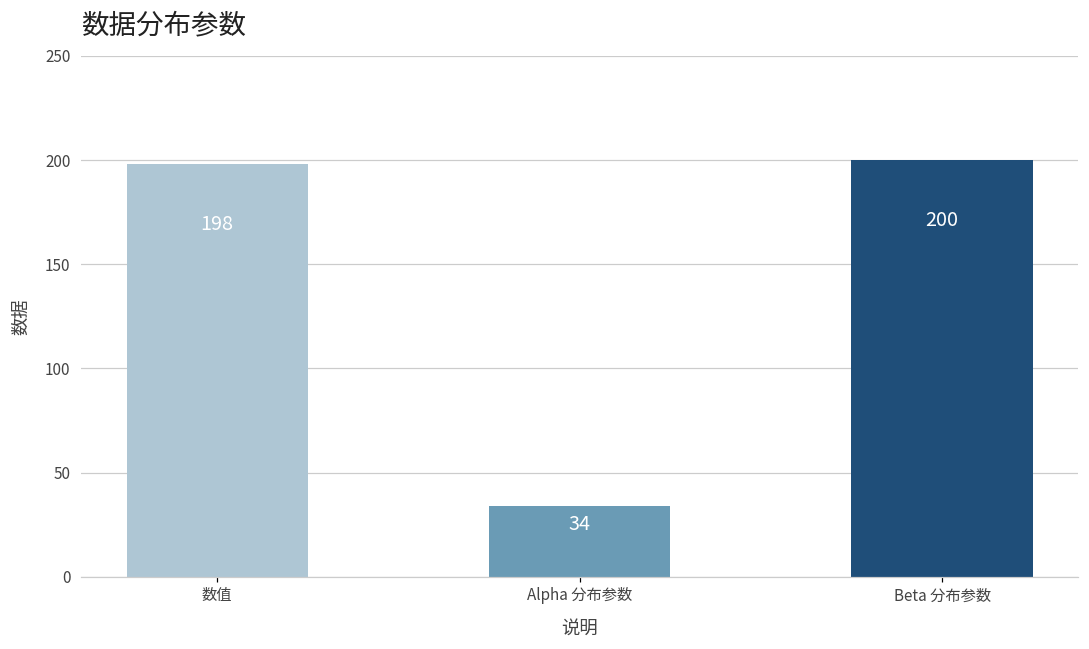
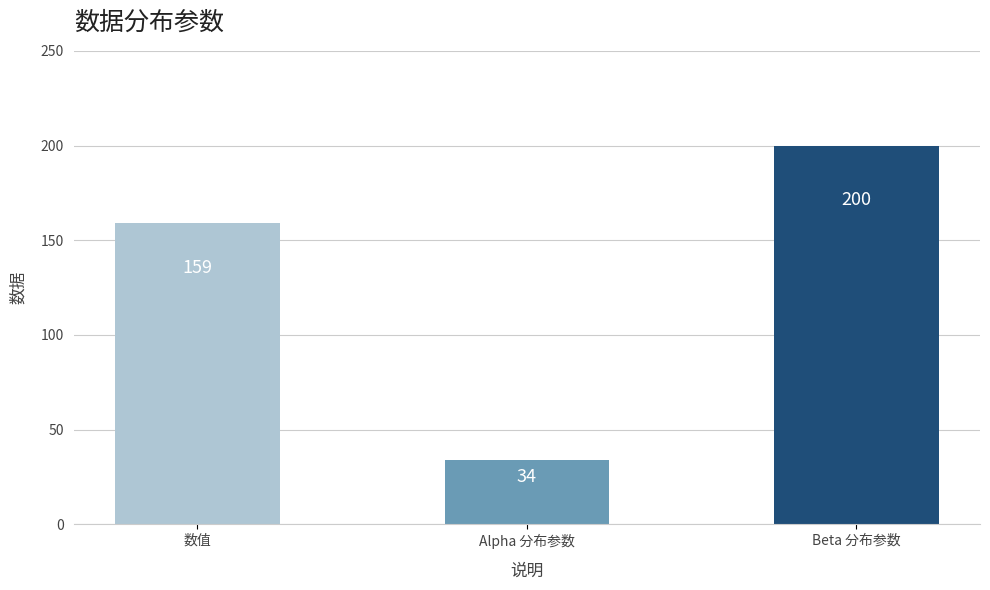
数值: 198 -> 159
